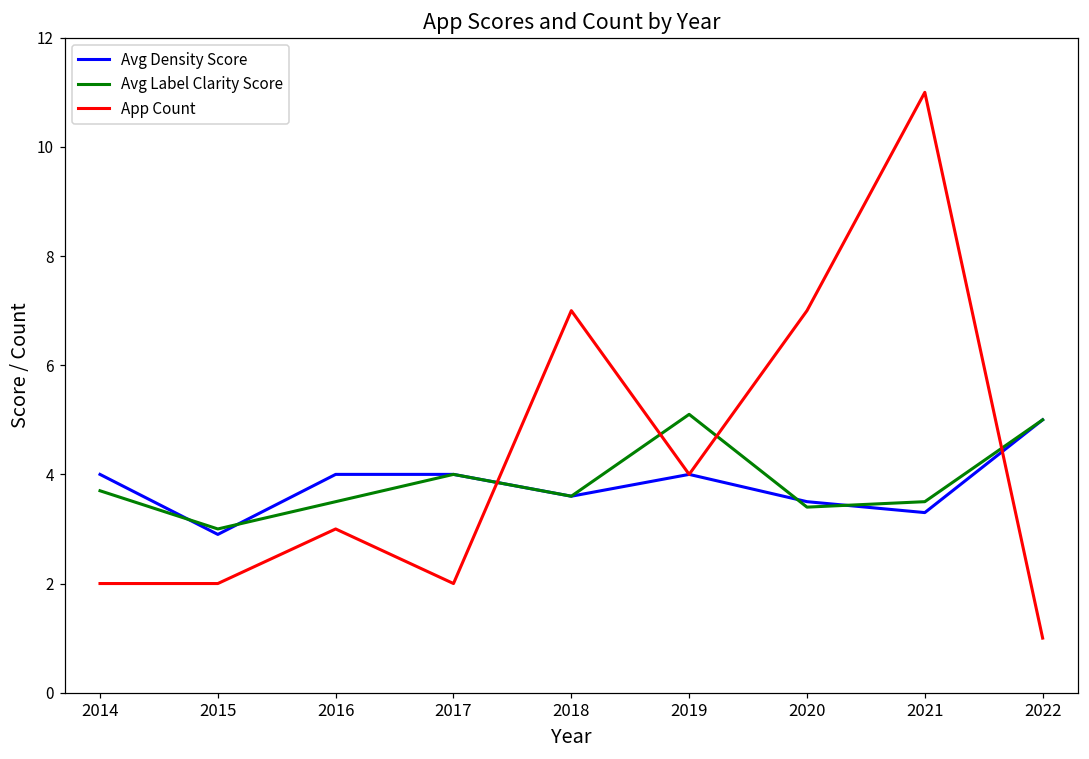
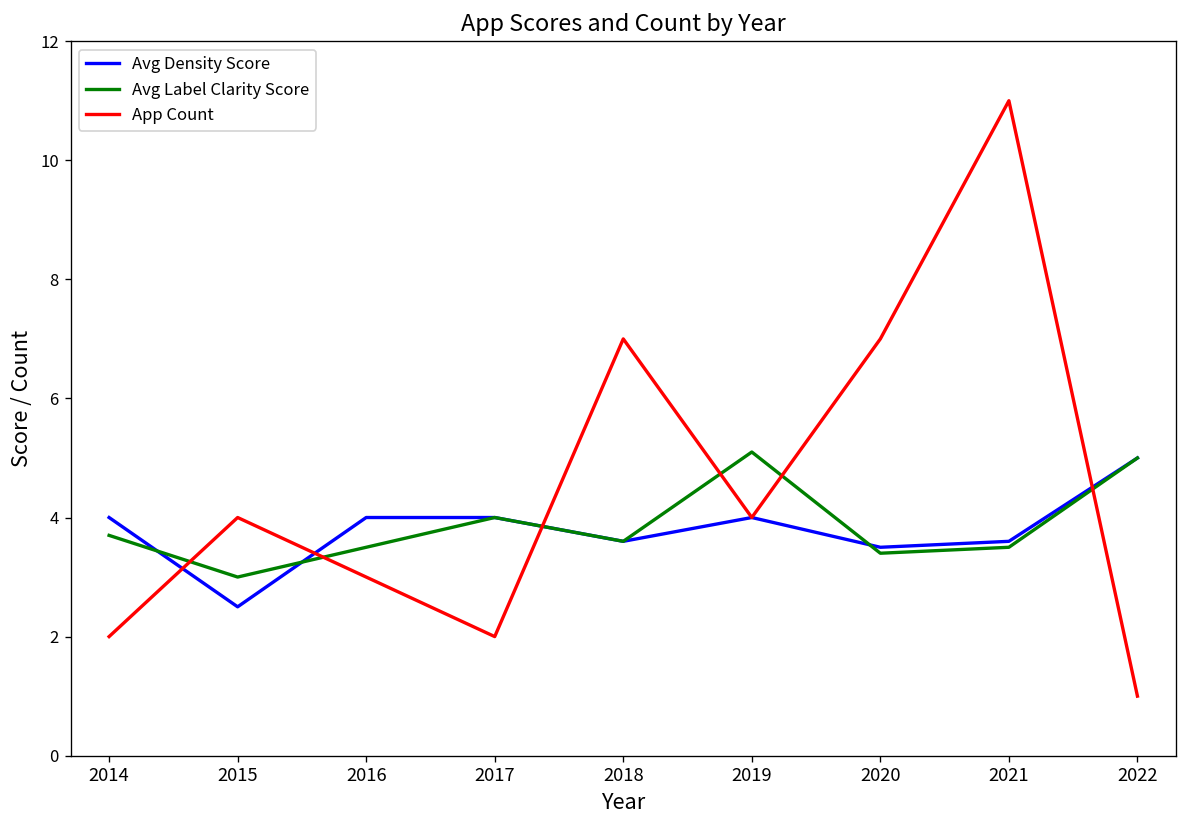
Avg Density Score, 2015: 2.9 -> 2.5
App Count, 2015: 2 -> 4
Avg Density Score, 2021: 3.3 -> 3.6
